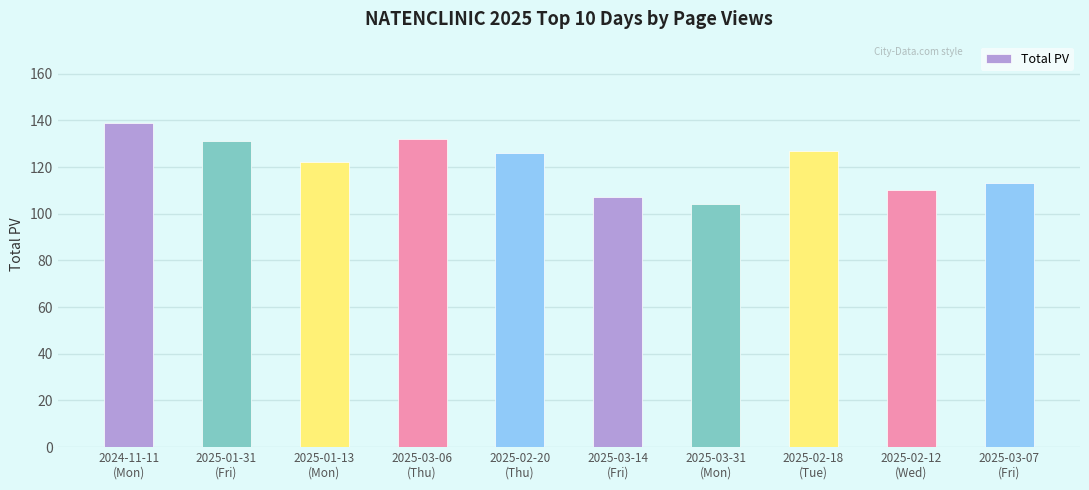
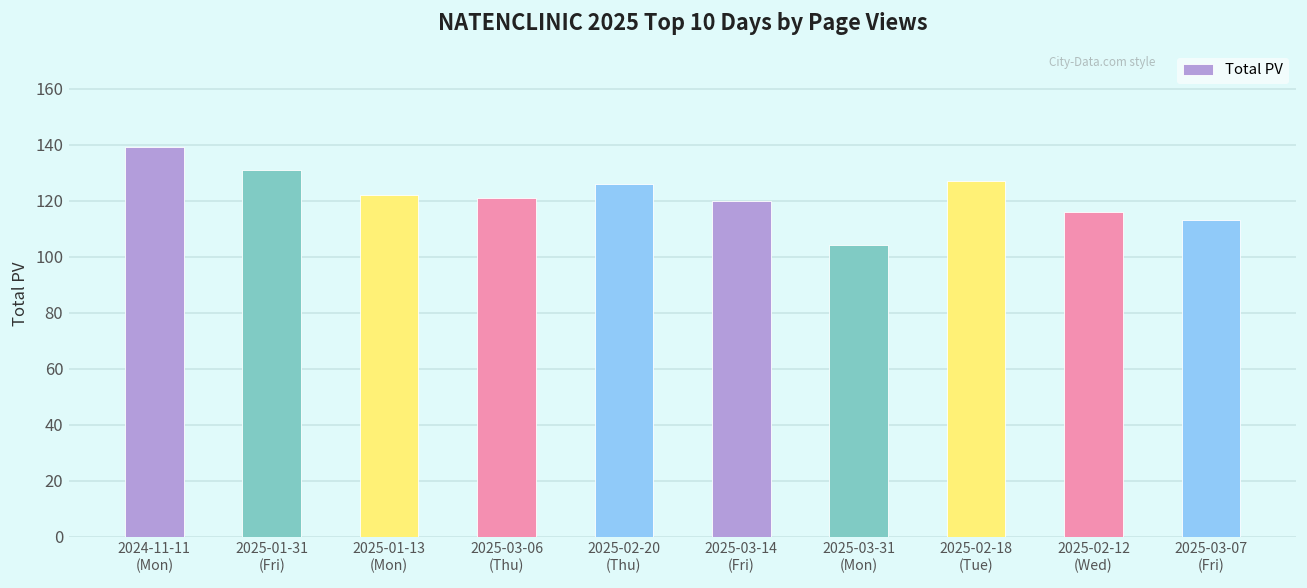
2025-03-06 (Thu): 132 -> 121
2025-03-14 (Fri): 107 -> 120
2025-02-12 (Wed): 110 -> 116
